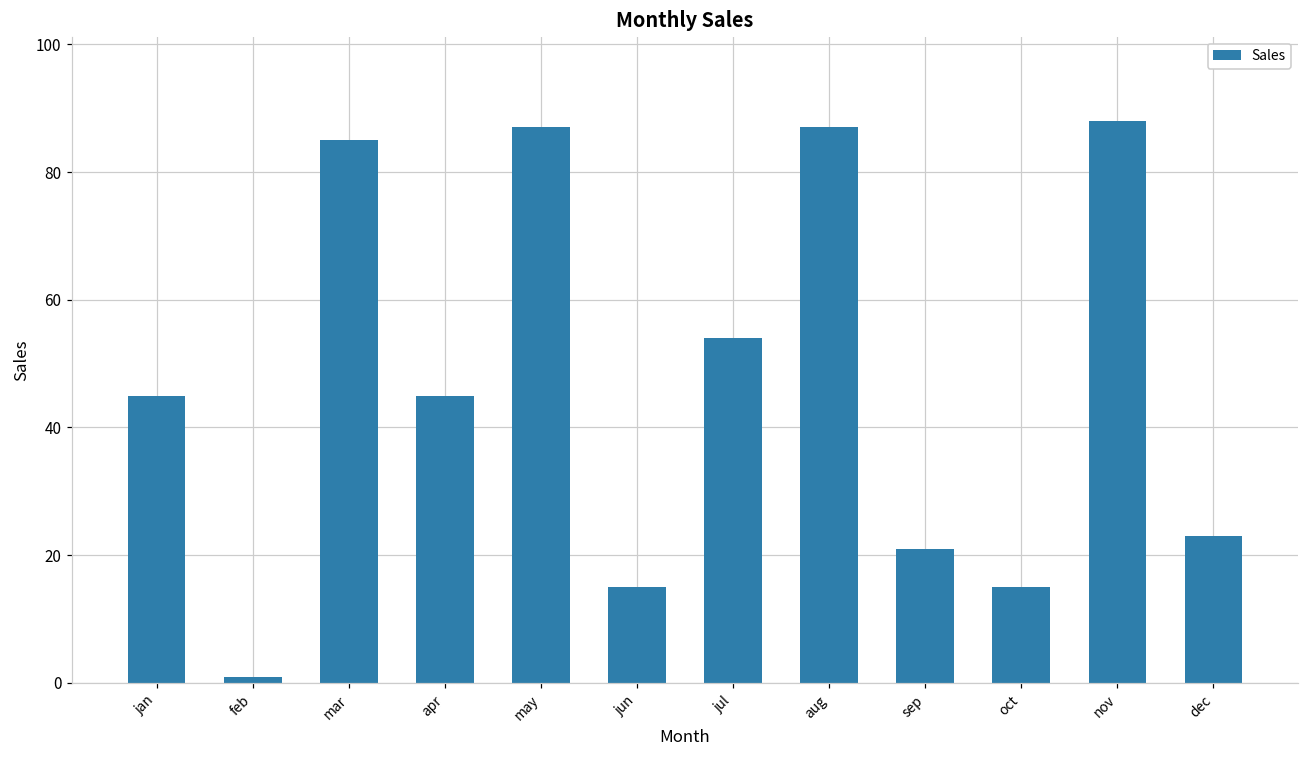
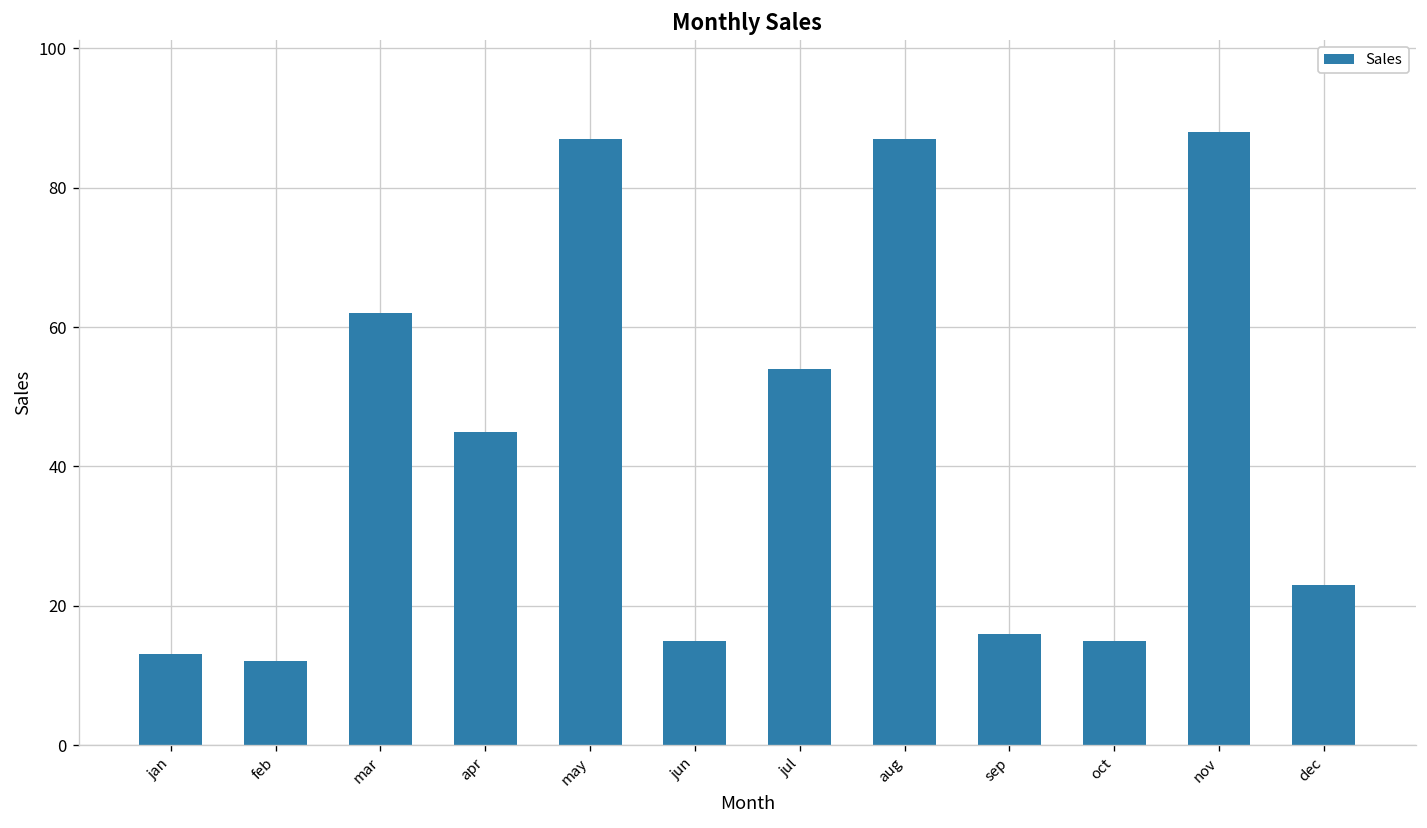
jan: 45 -> 13
feb: 1 -> 12
mar: 85 -> 62
sep: 21 -> 16
